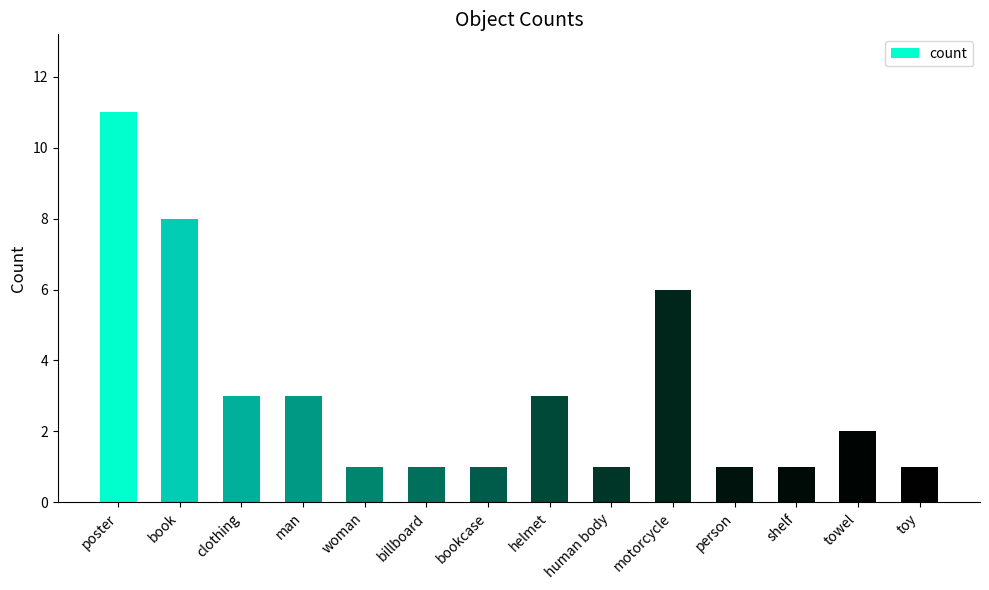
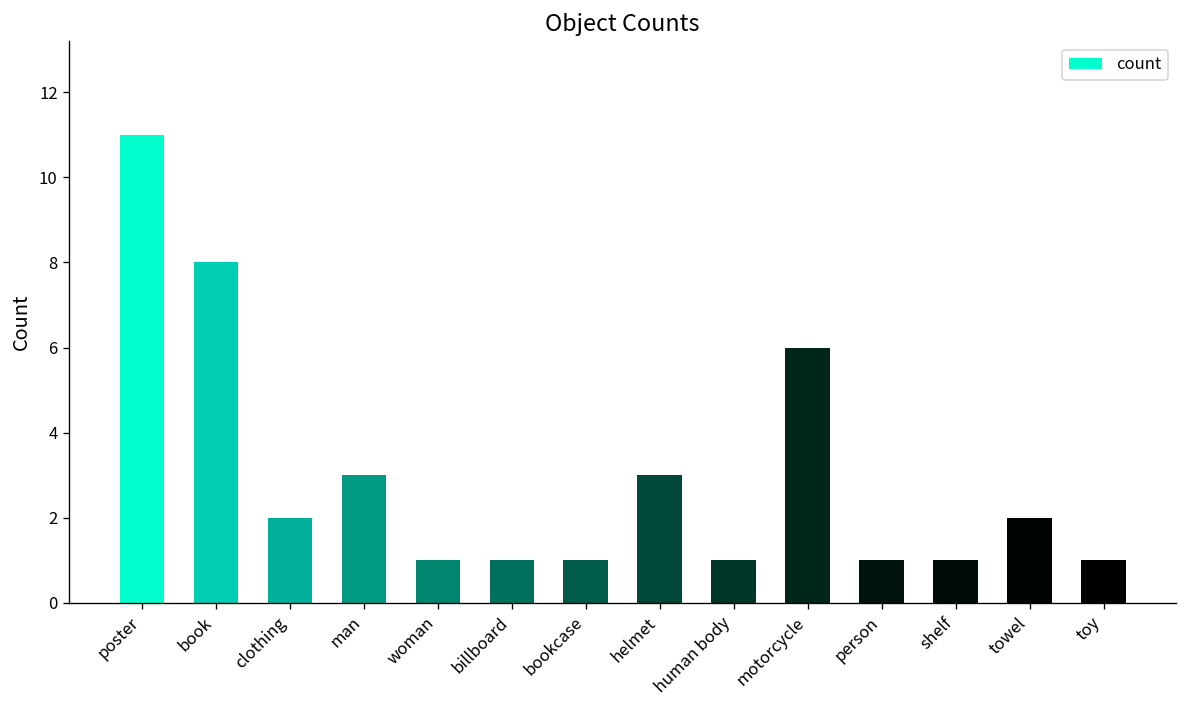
clothing: 3 -> 2
